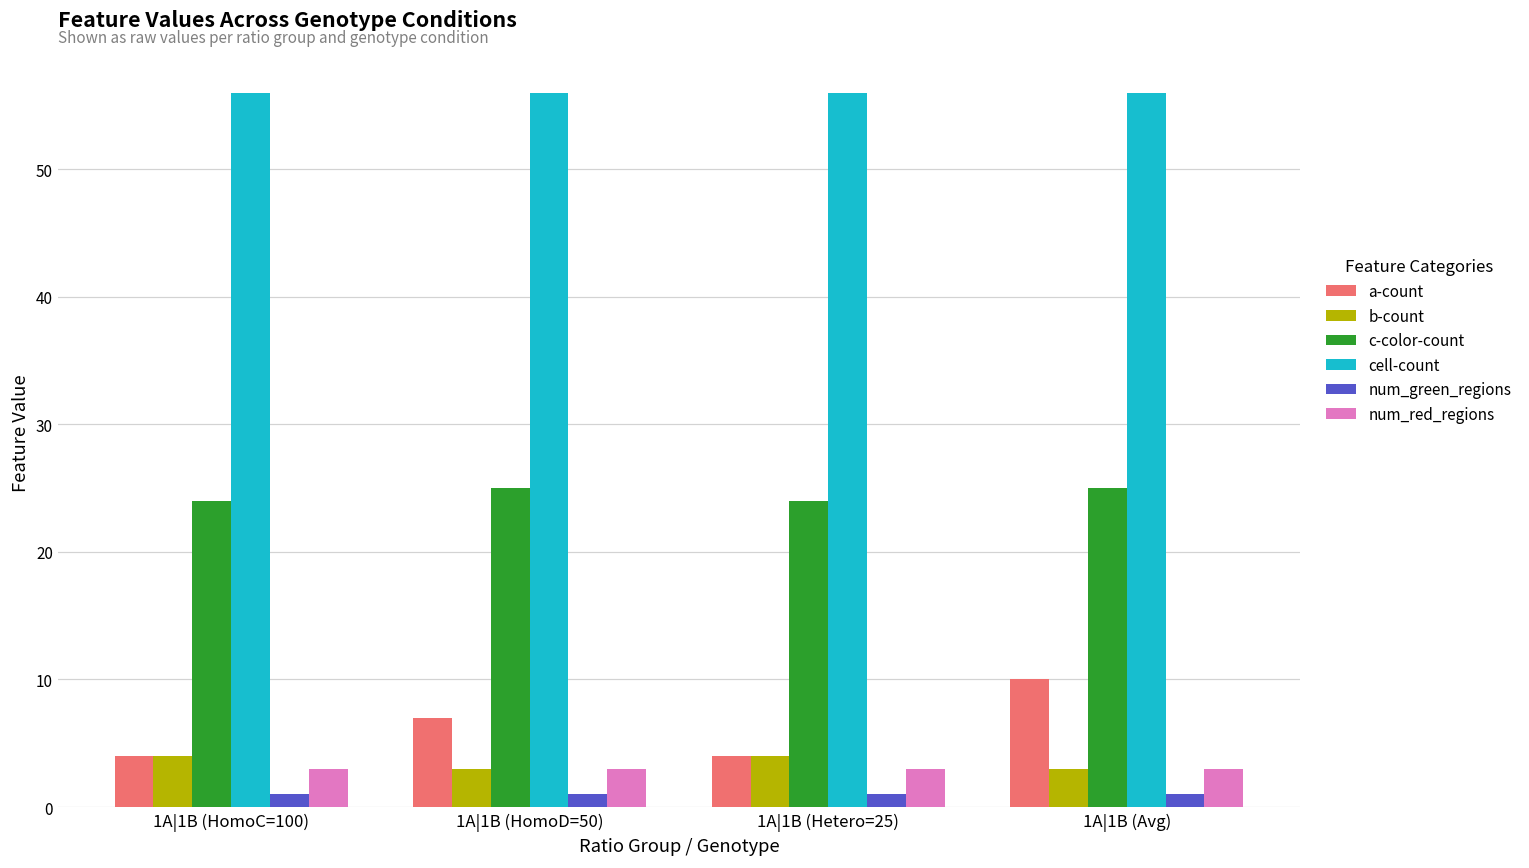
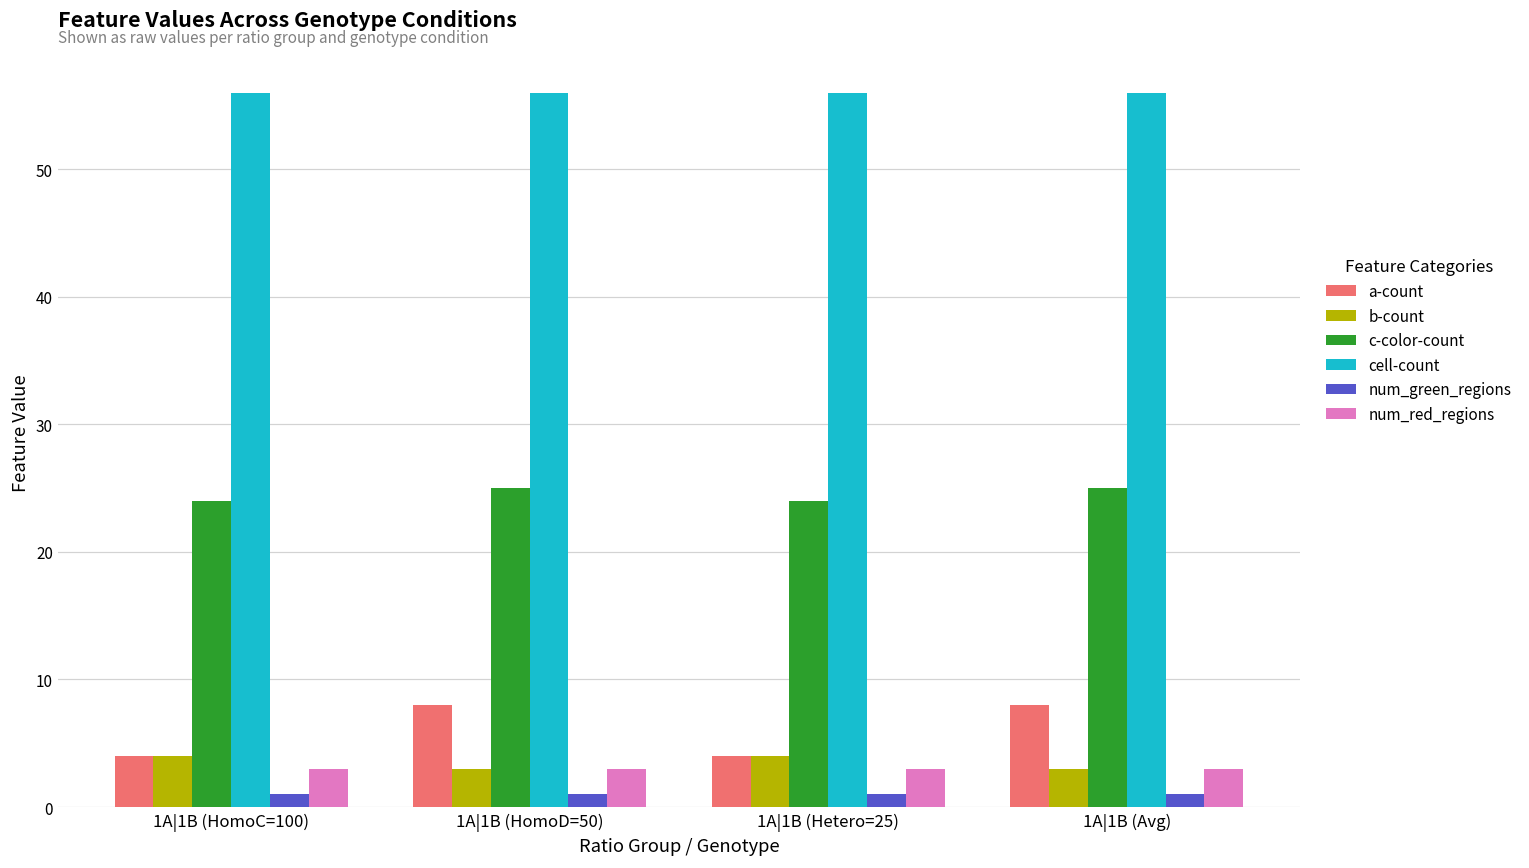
a-count, 1A|1B (HomoD=50): 7 -> 8
a-count, 1A|1B (Avg): 10 -> 8
